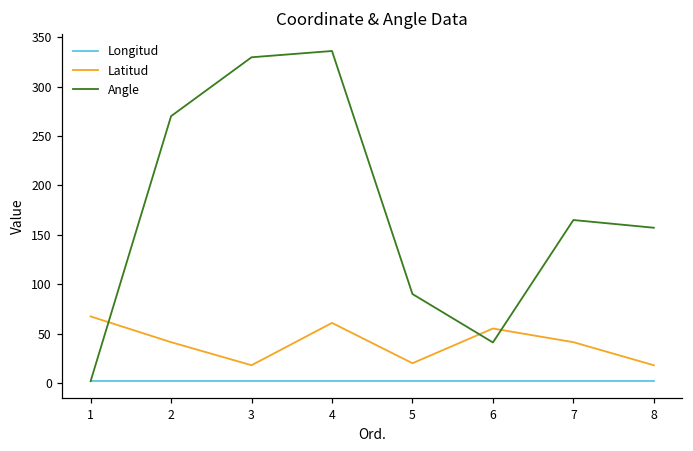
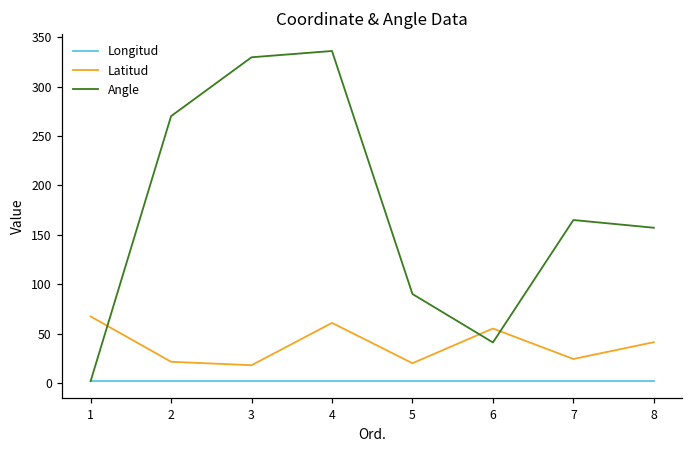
Latitud, 2: 40 -> 20
Latitud, 7: 40 -> 20
Latitud, 8: 20 -> 40
